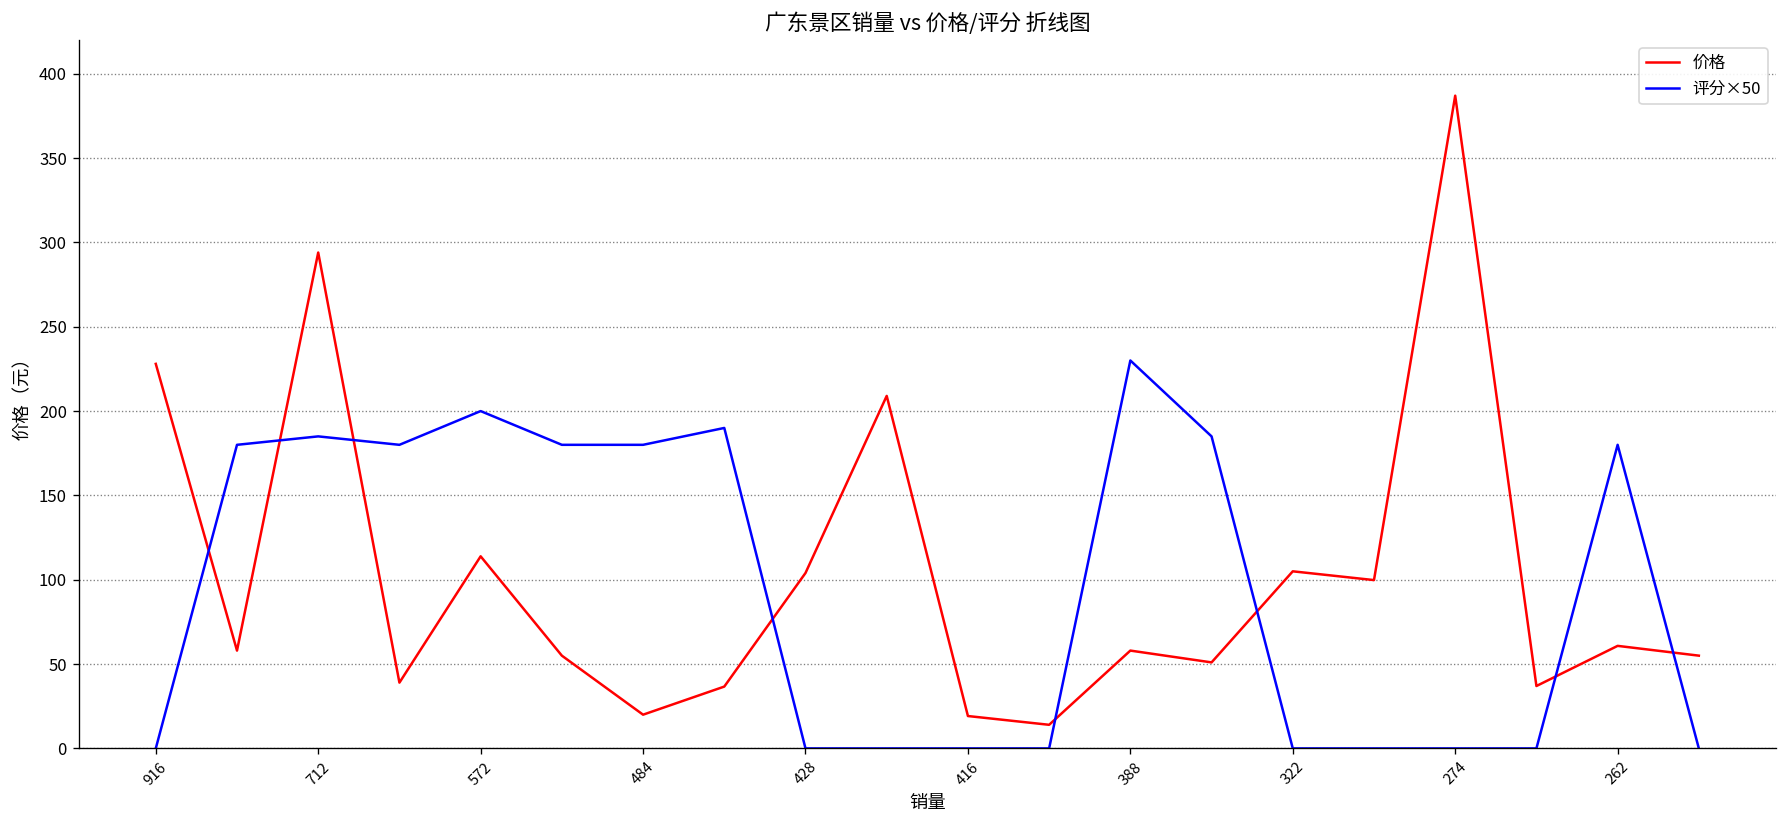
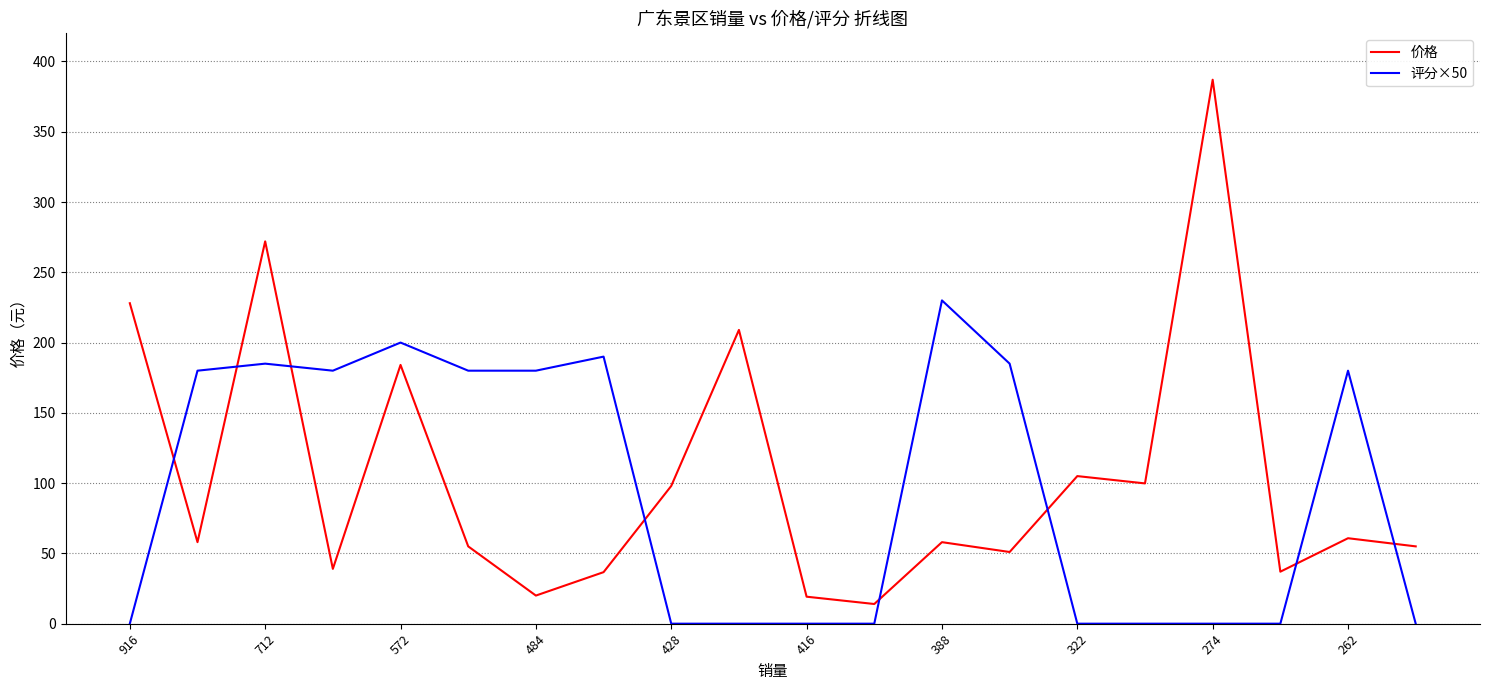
价格, 712: 294 -> 272
价格, 572: 114 -> 184
价格, 428: 104 -> 98
